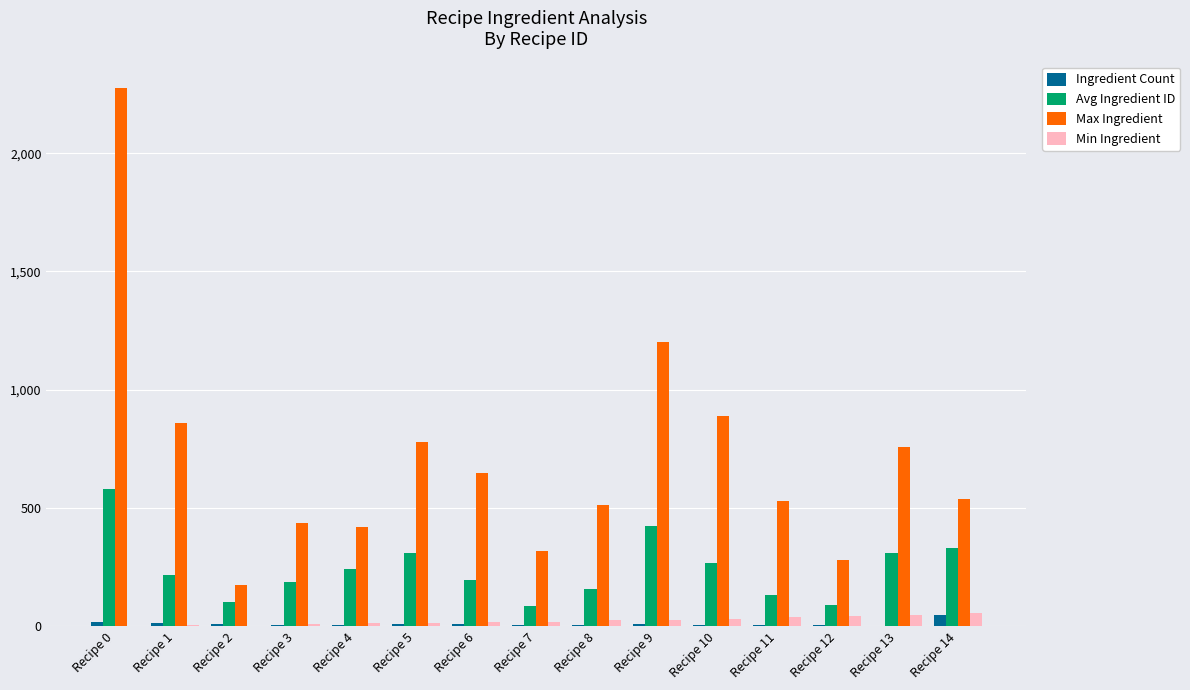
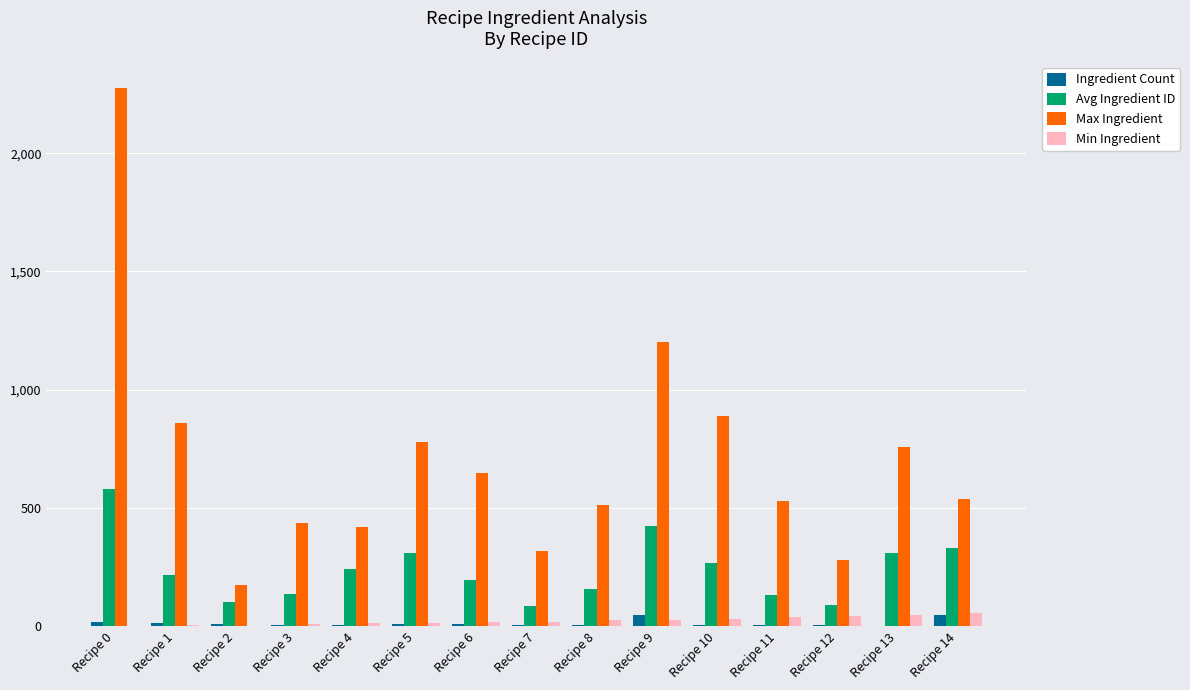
Avg Ingredient ID, Recipe 3: 190 -> 140
Ingredient Count, Recipe 9: 10 -> 50
